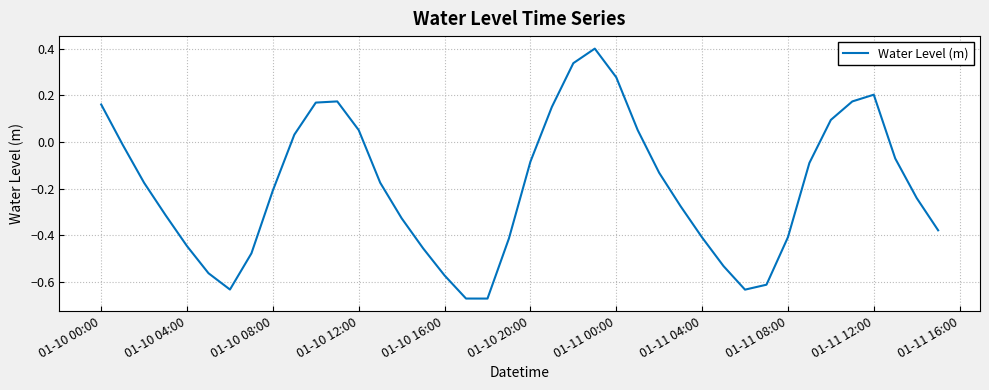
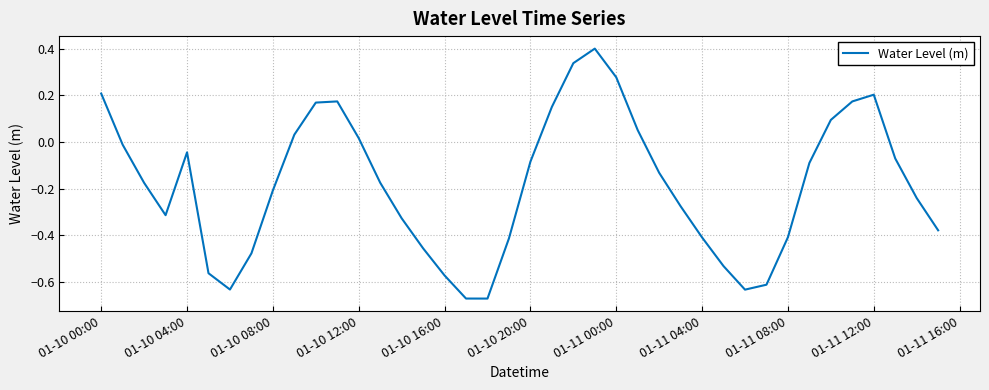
01-10 00:00: 0.16 -> 0.21
01-10 04:00: -0.45 -> -0.04
01-10 12:00: 0.05 -> 0.02
